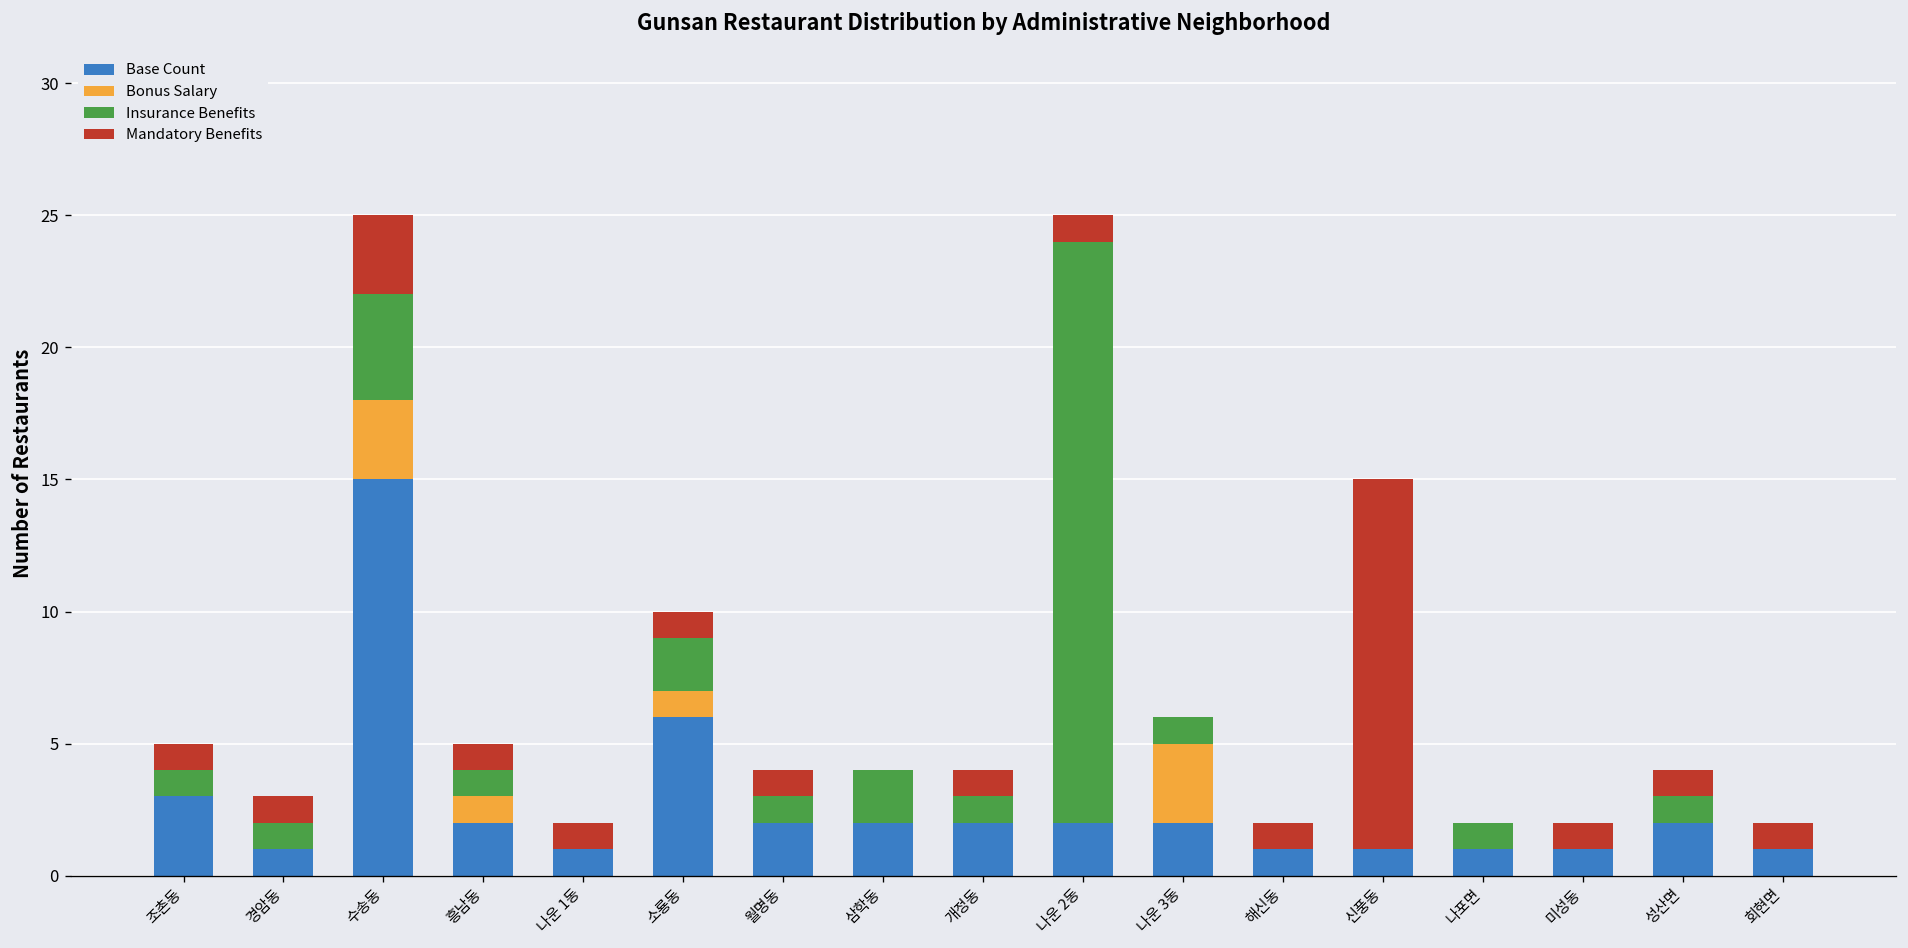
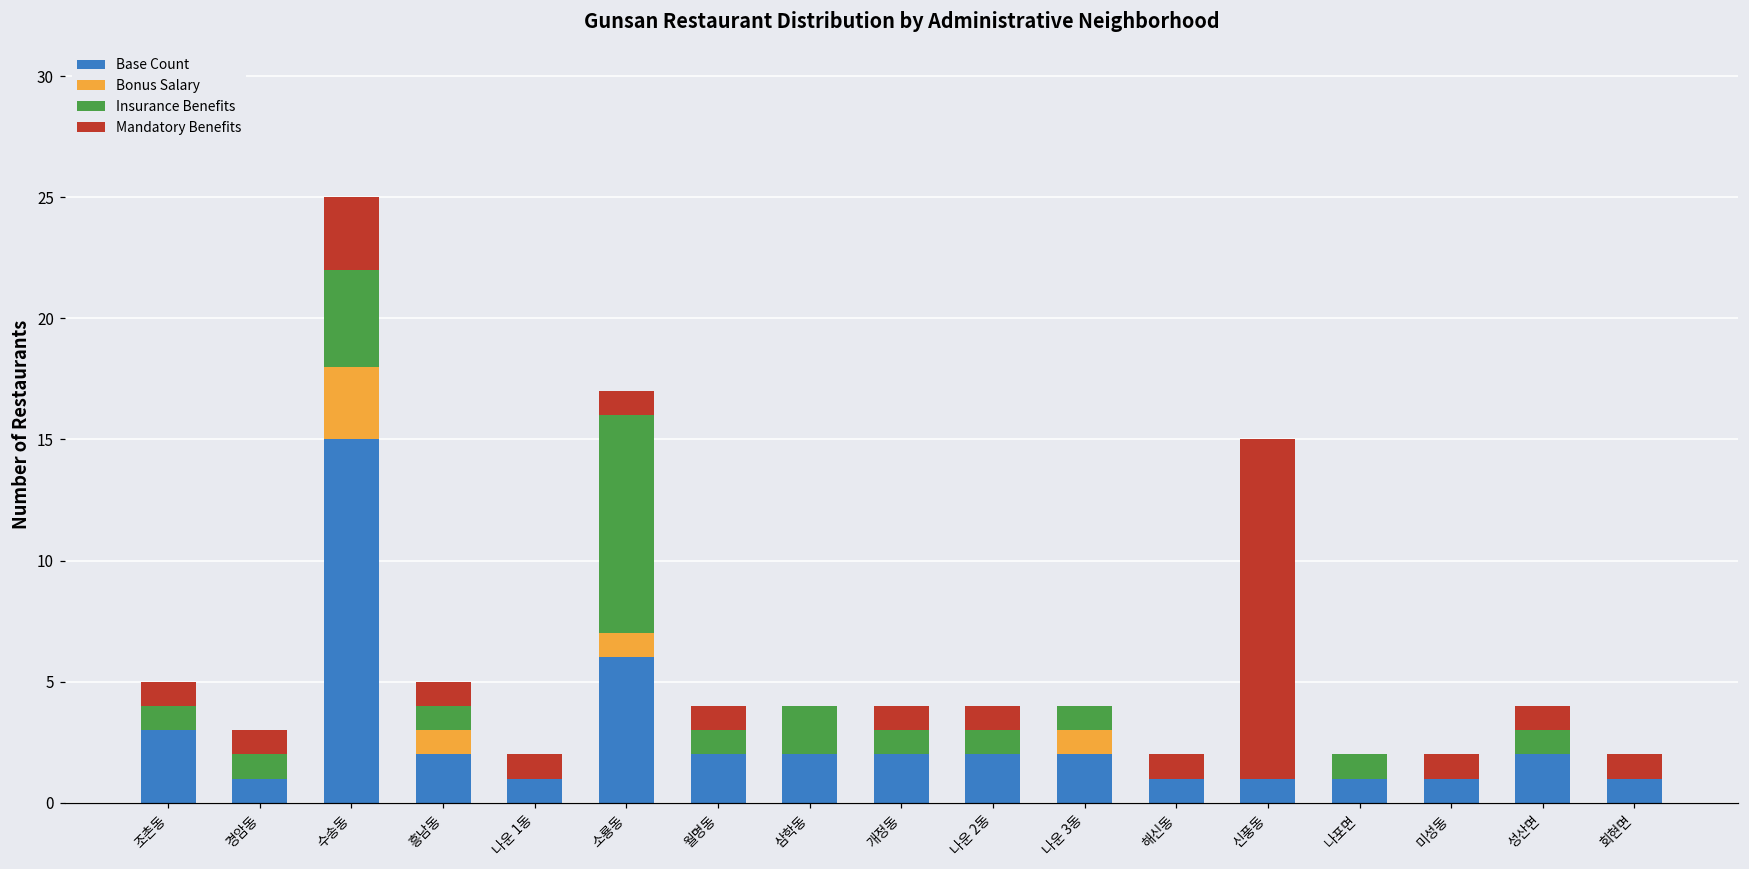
Insurance Benefits, 소룡동: 2 -> 9
Insurance Benefits, 나운 2동: 22 -> 1
Bonus Salary, 나운 3동: 3 -> 1
